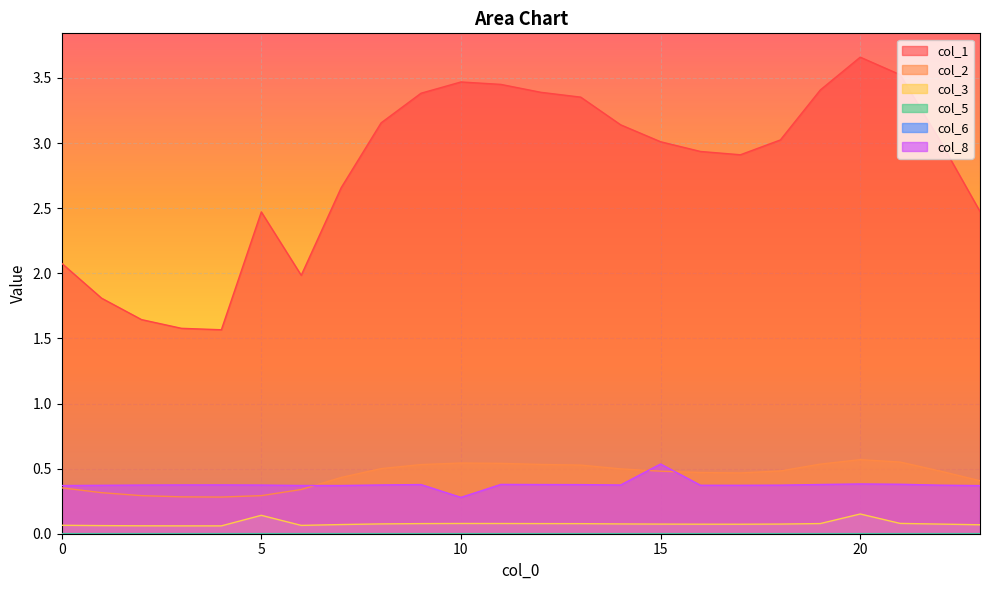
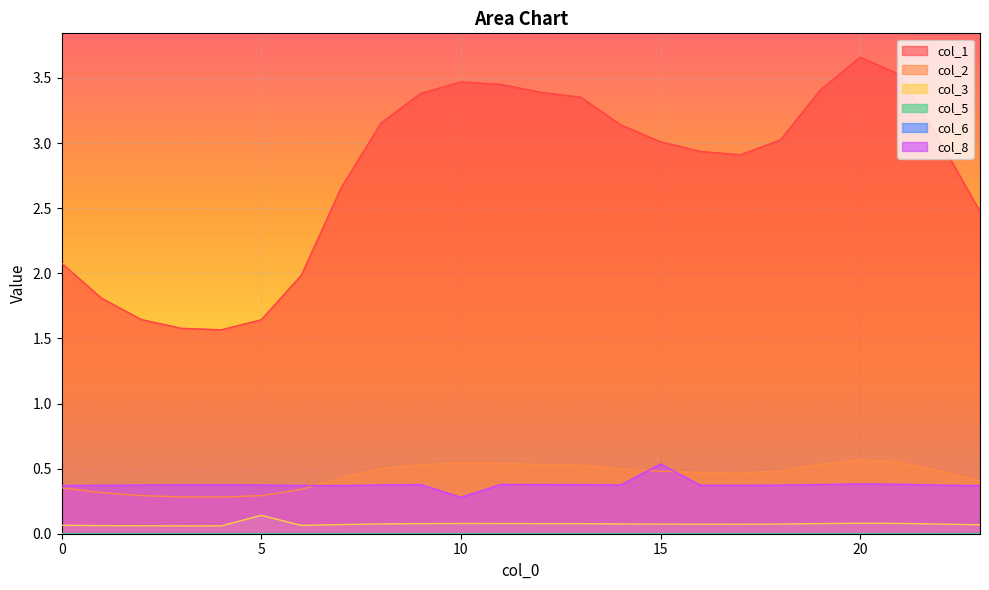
col_1, 5: 2.47 -> 1.64
col_3, 20: 0.15 -> 0.08
